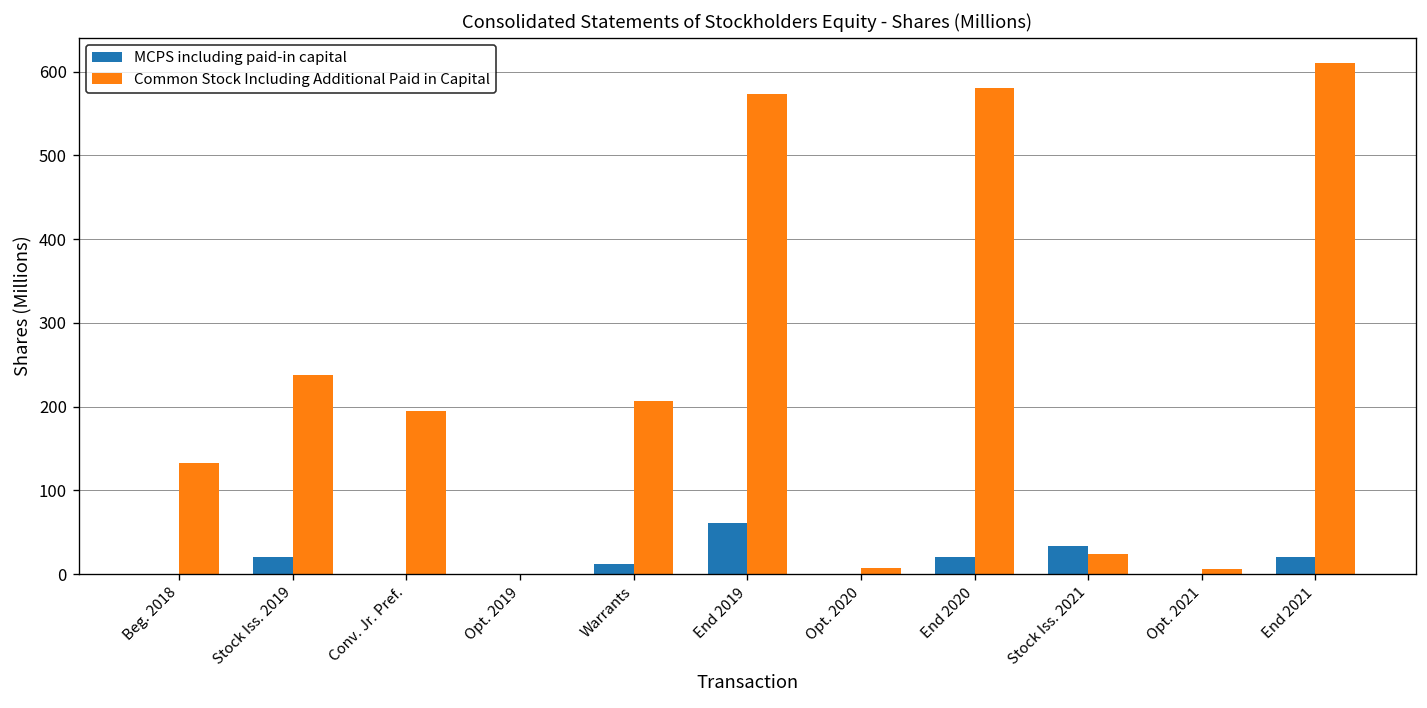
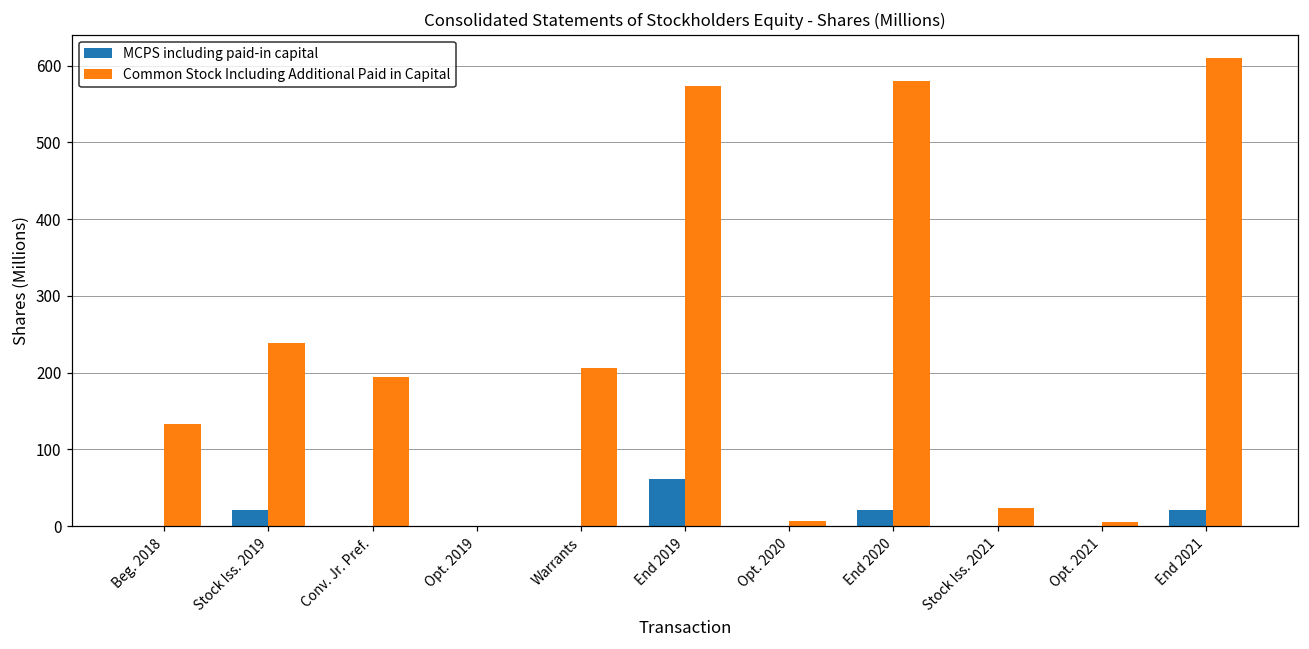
MCPS including paid-in capital, Warrants: 10 -> 0
MCPS including paid-in capital, Stock Iss. 2021: 30 -> 0
